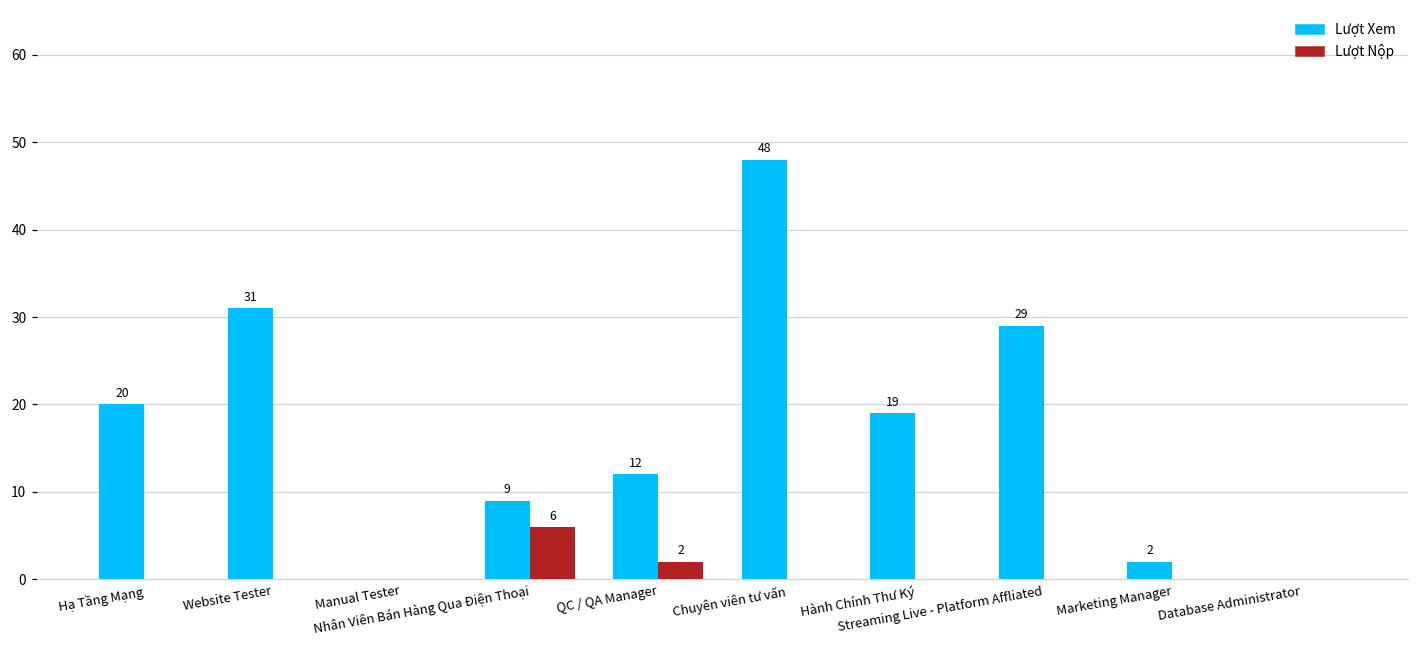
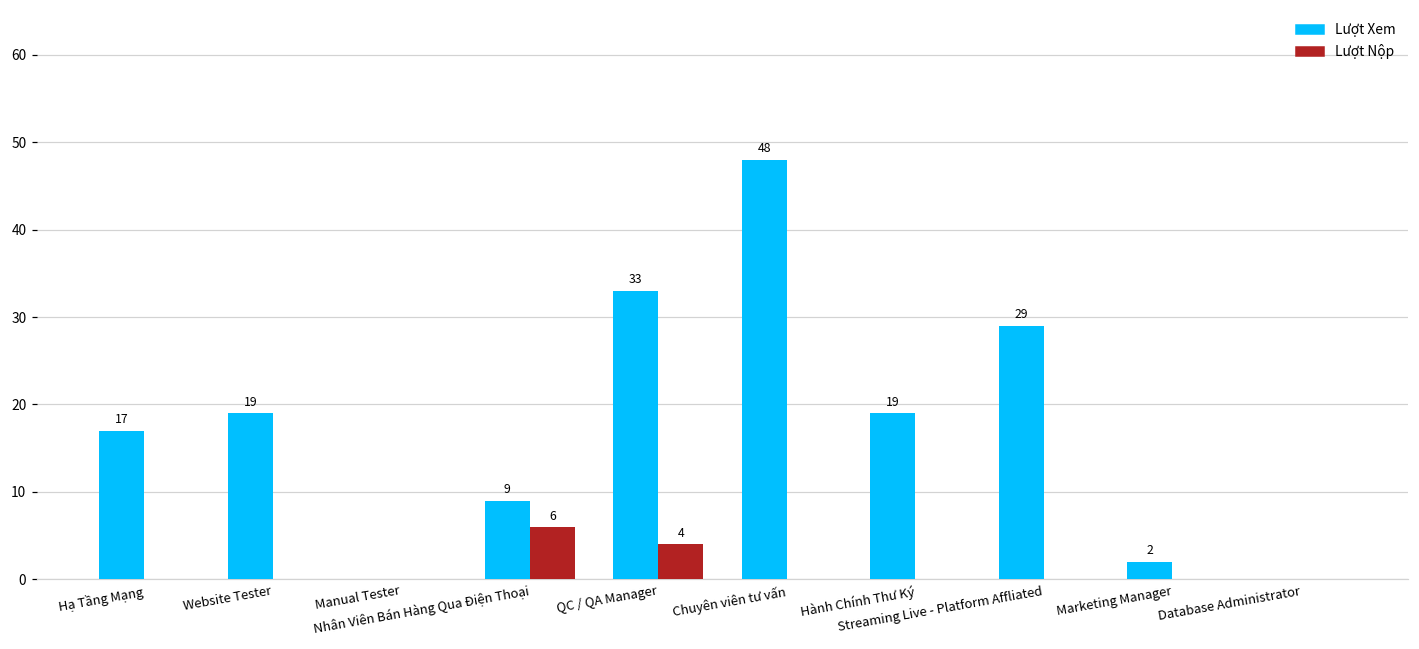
Lượt Xem, Hạ Tầng Mạng: 20 -> 17
Lượt Xem, Website Tester: 31 -> 19
Lượt Xem, QC / QA Manager: 12 -> 33
Lượt Nộp, QC / QA Manager: 2 -> 4
